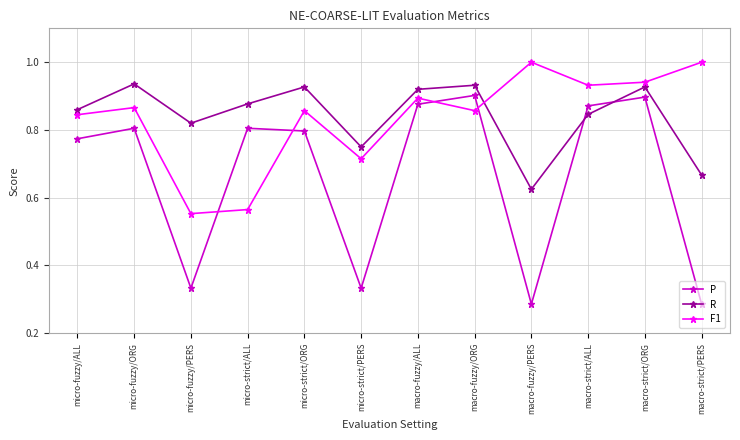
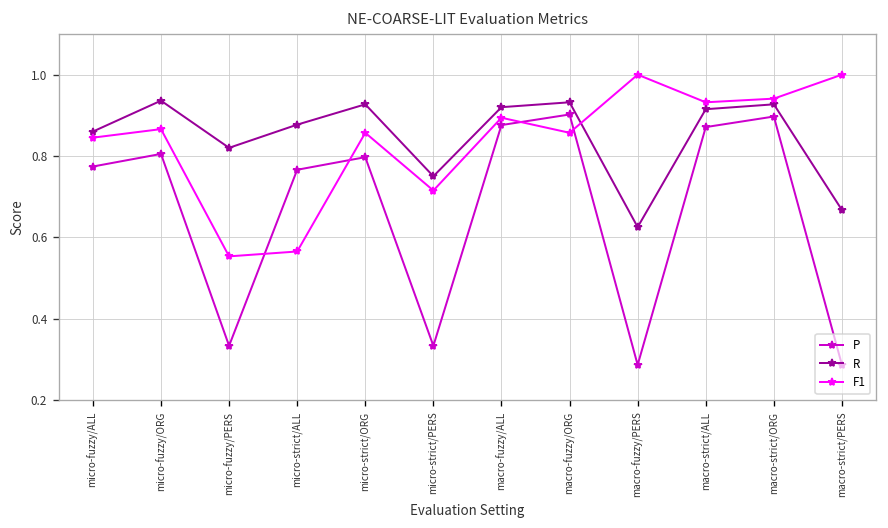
P, micro-strict/ALL: 0.81 -> 0.77
R, macro-strict/ALL: 0.85 -> 0.92
